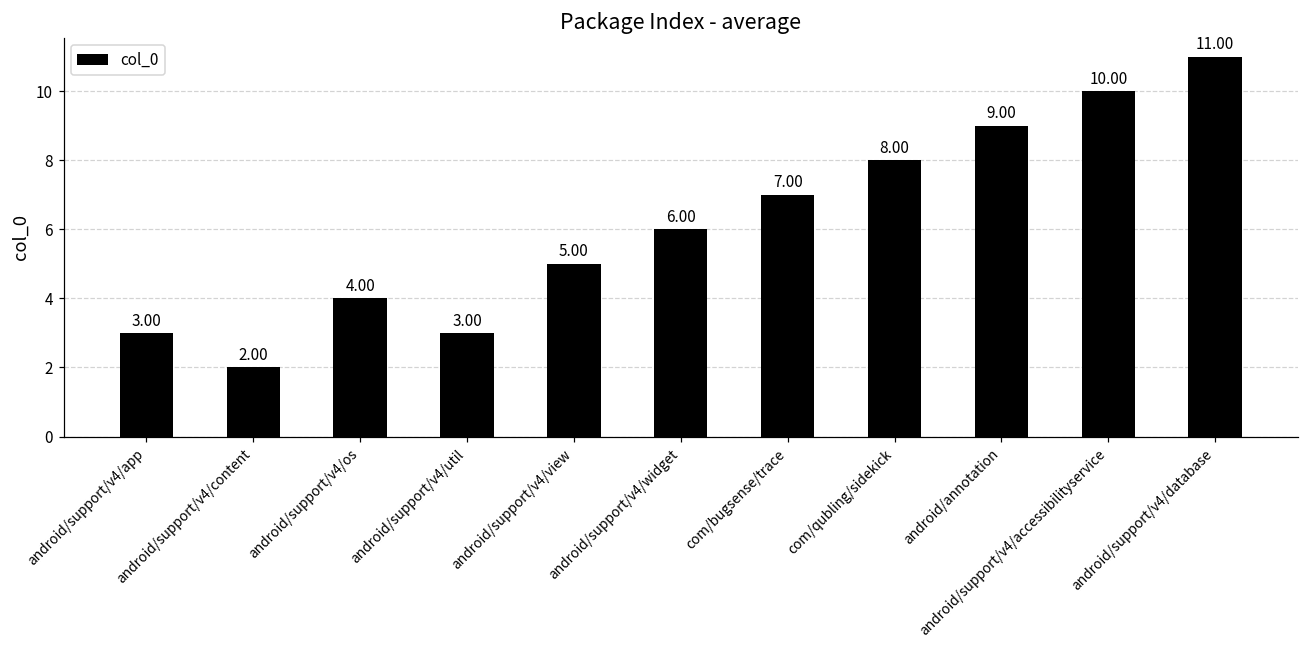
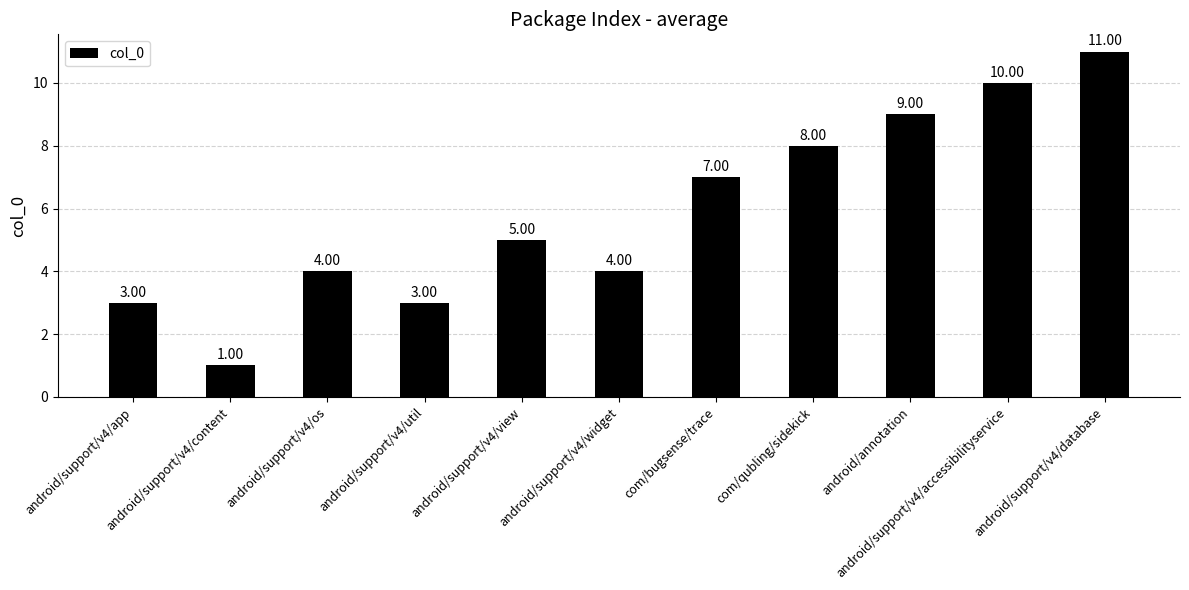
android/support/v4/content: 2.00 -> 1.00
android/support/v4/widget: 6.00 -> 4.00
